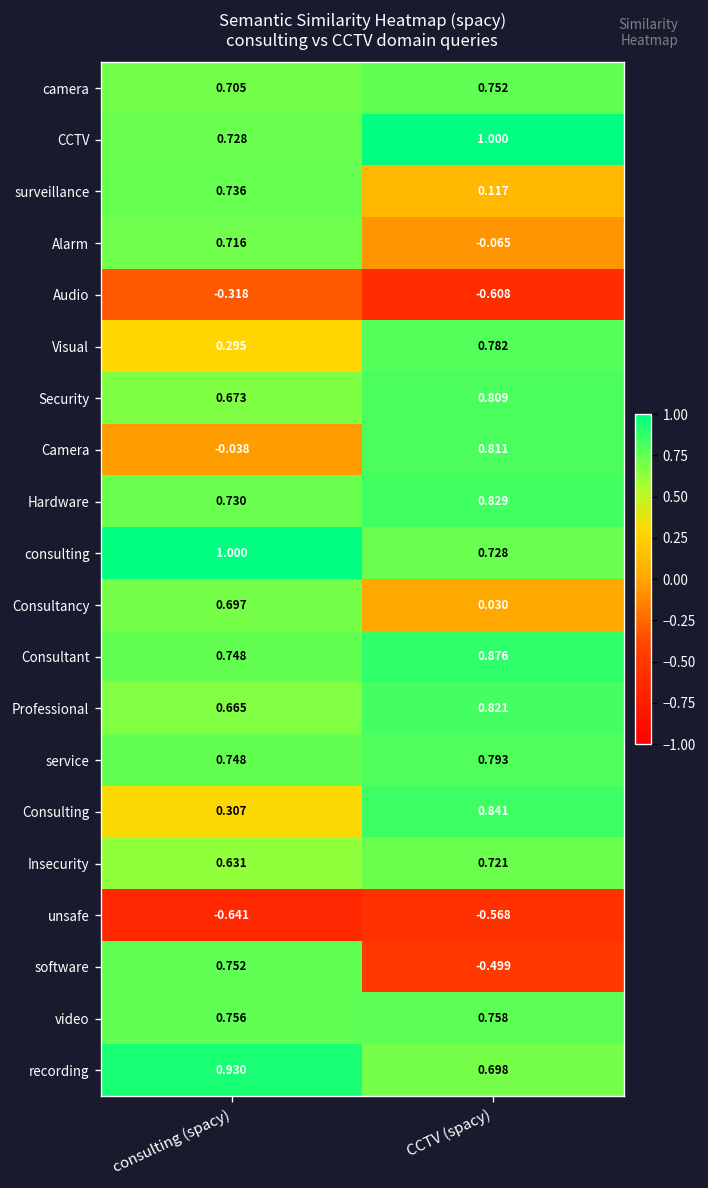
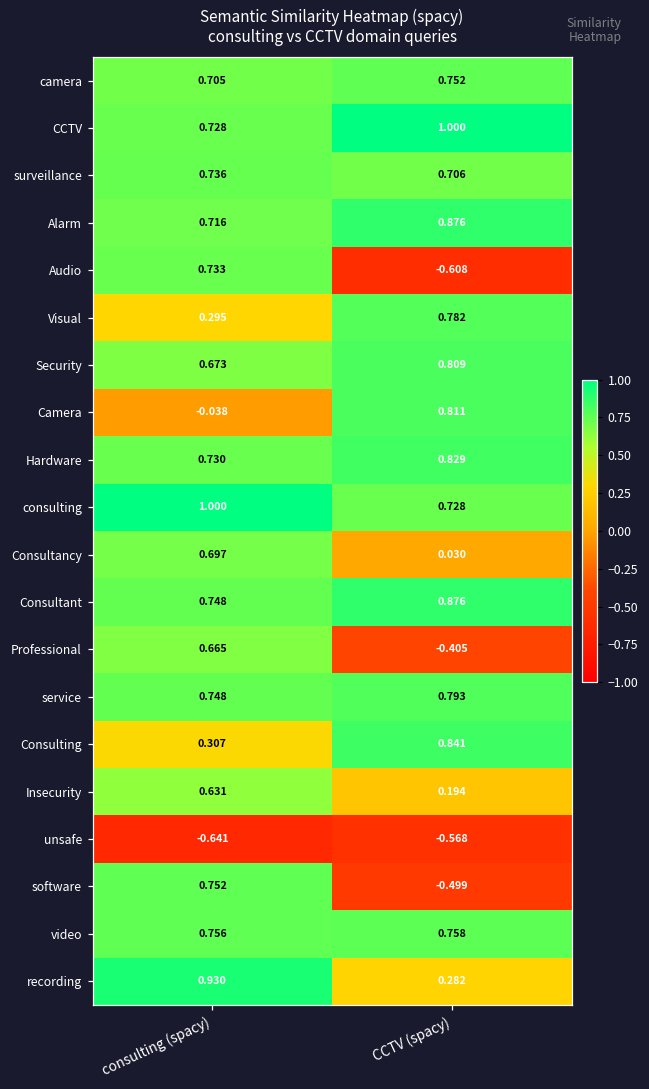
surveillance, CCTV (spacy): 0.117 -> 0.706
Alarm, CCTV (spacy): -0.065 -> 0.876
Audio, consulting (spacy): -0.318 -> 0.733
Professional, CCTV (spacy): 0.821 -> -0.405
Insecurity, CCTV (spacy): 0.721 -> 0.194
recording, CCTV (spacy): 0.698 -> 0.282
